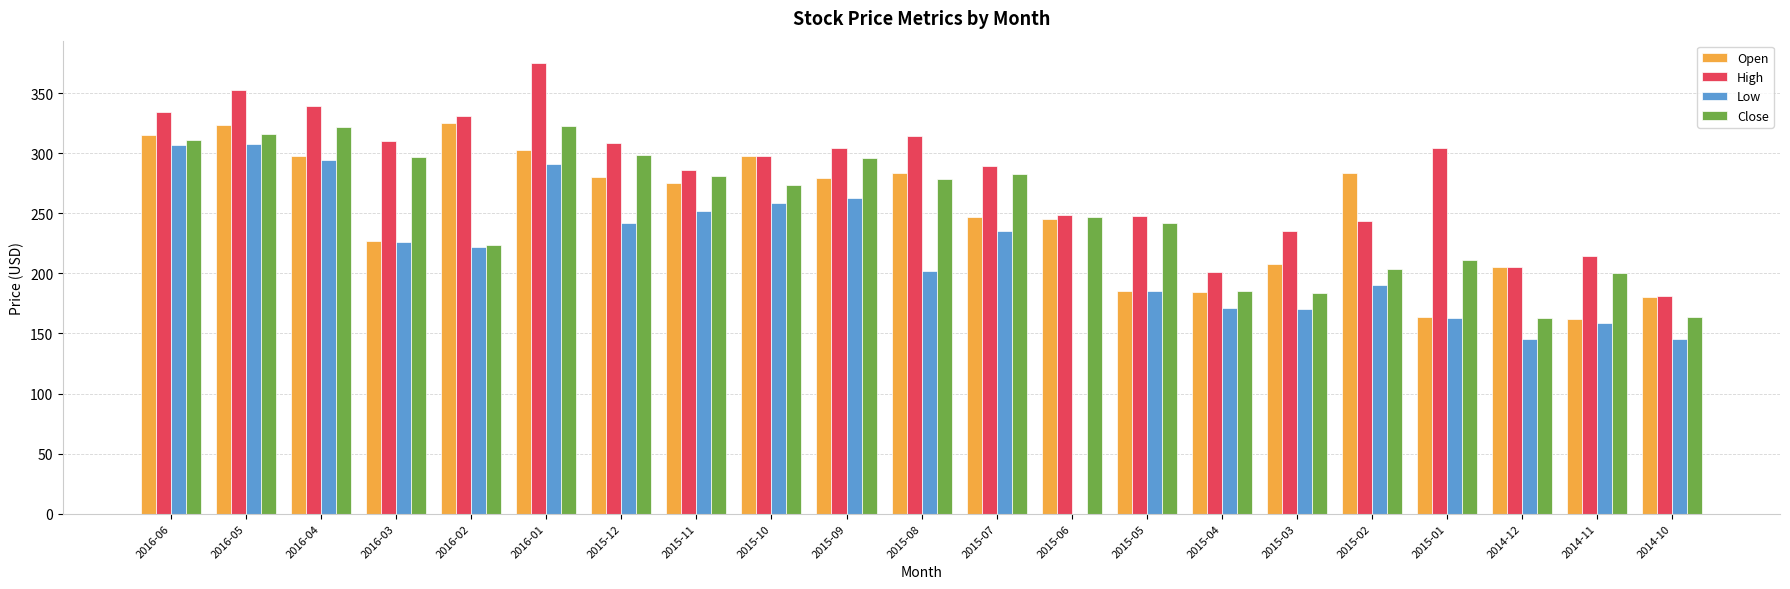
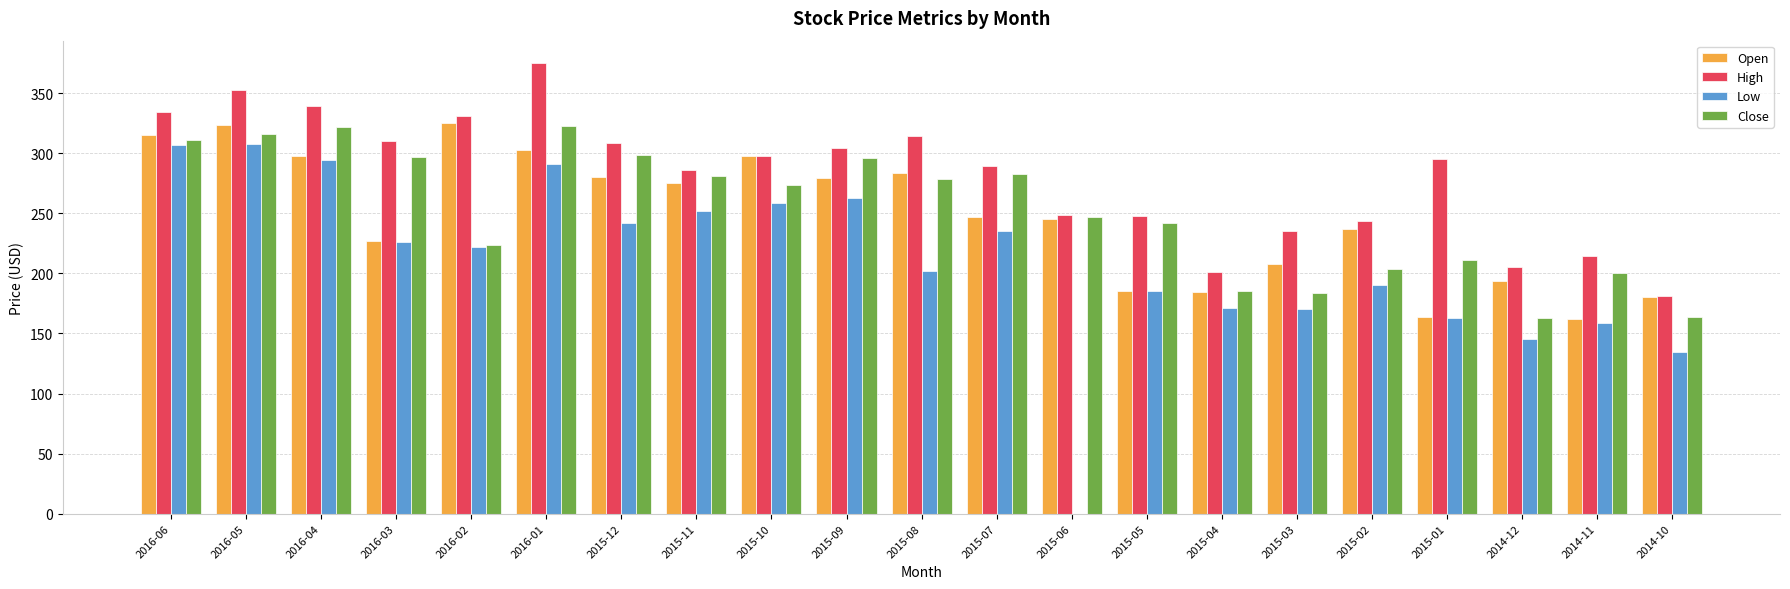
Open, 2015-02: 283 -> 237
High, 2015-01: 304 -> 295
Open, 2014-12: 205 -> 194
Low, 2014-10: 145 -> 135
